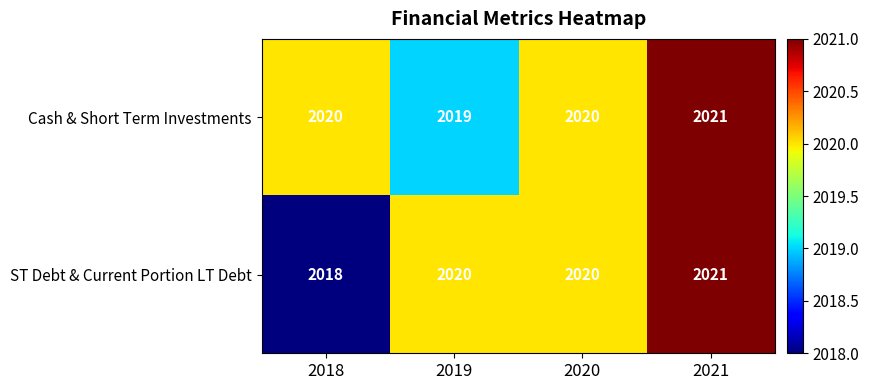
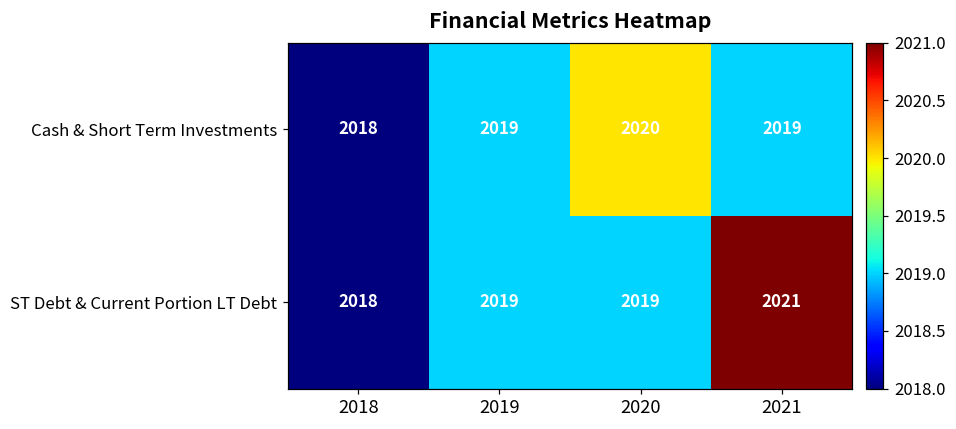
Cash & Short Term Investments, 2018: 2020 -> 2018
Cash & Short Term Investments, 2021: 2021 -> 2019
ST Debt & Current Portion LT Debt, 2019: 2020 -> 2019
ST Debt & Current Portion LT Debt, 2020: 2020 -> 2019
